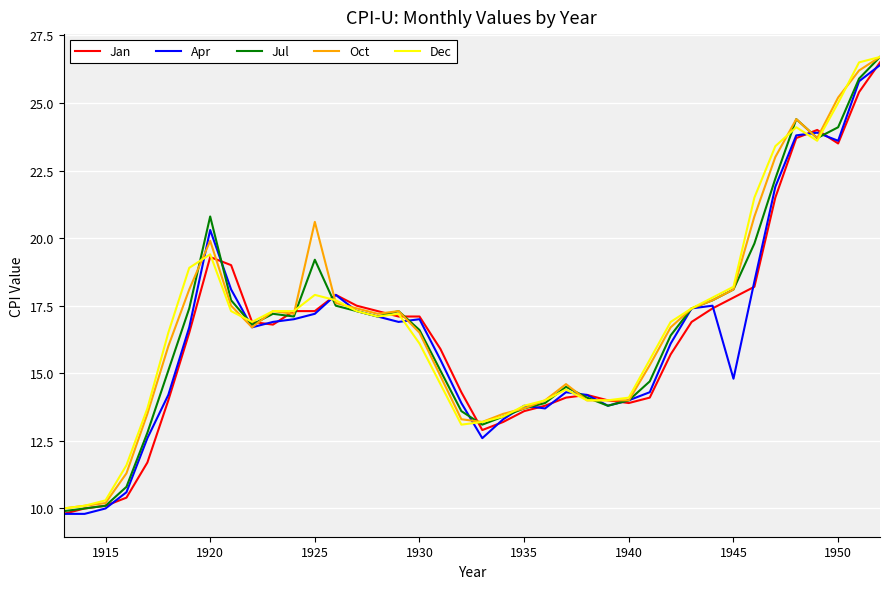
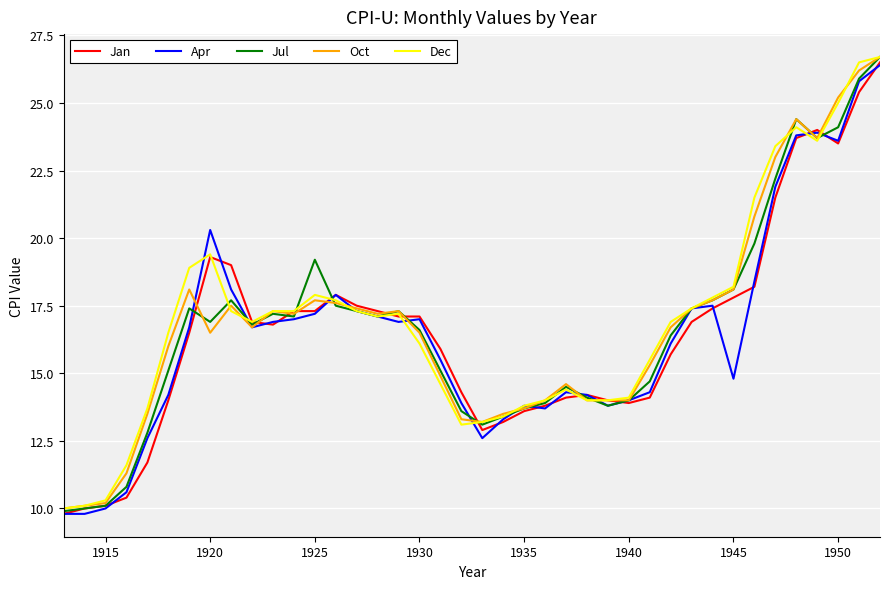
Jul, 1920: 20.8 -> 16.9
Oct, 1920: 19.9 -> 16.5
Oct, 1925: 20.6 -> 17.7
